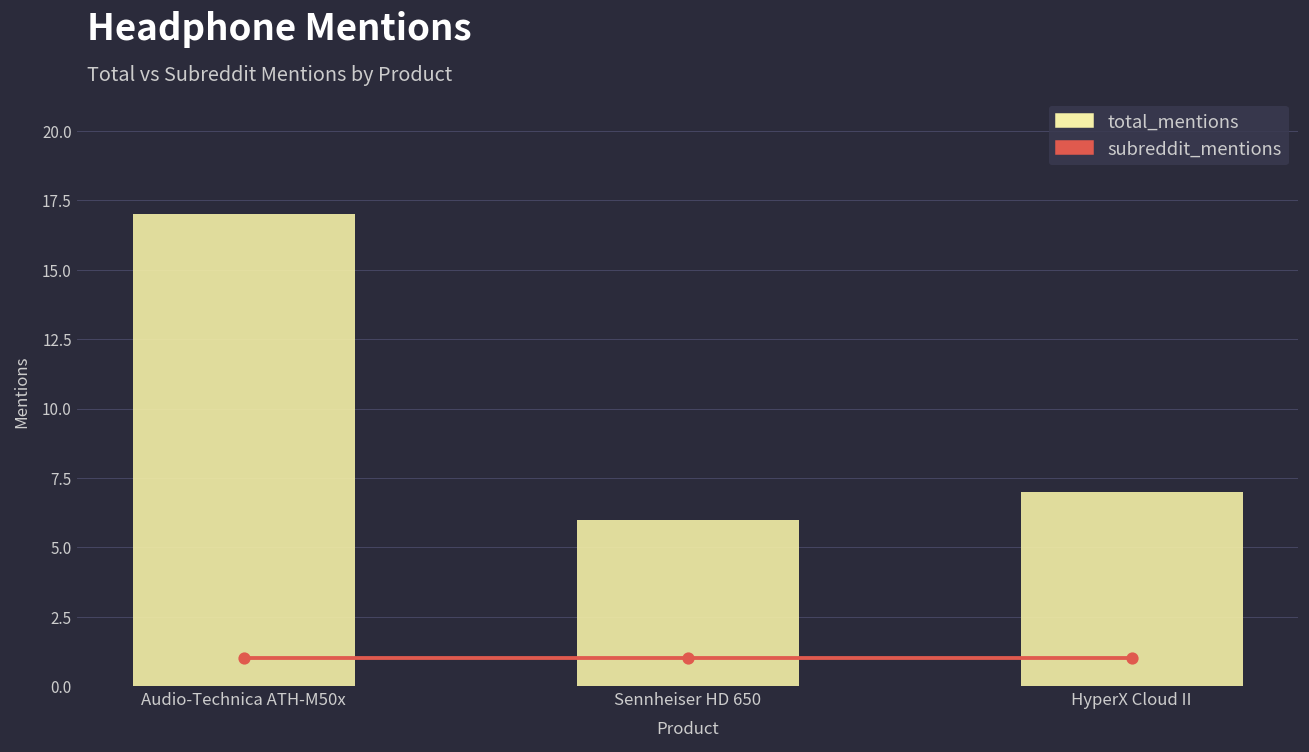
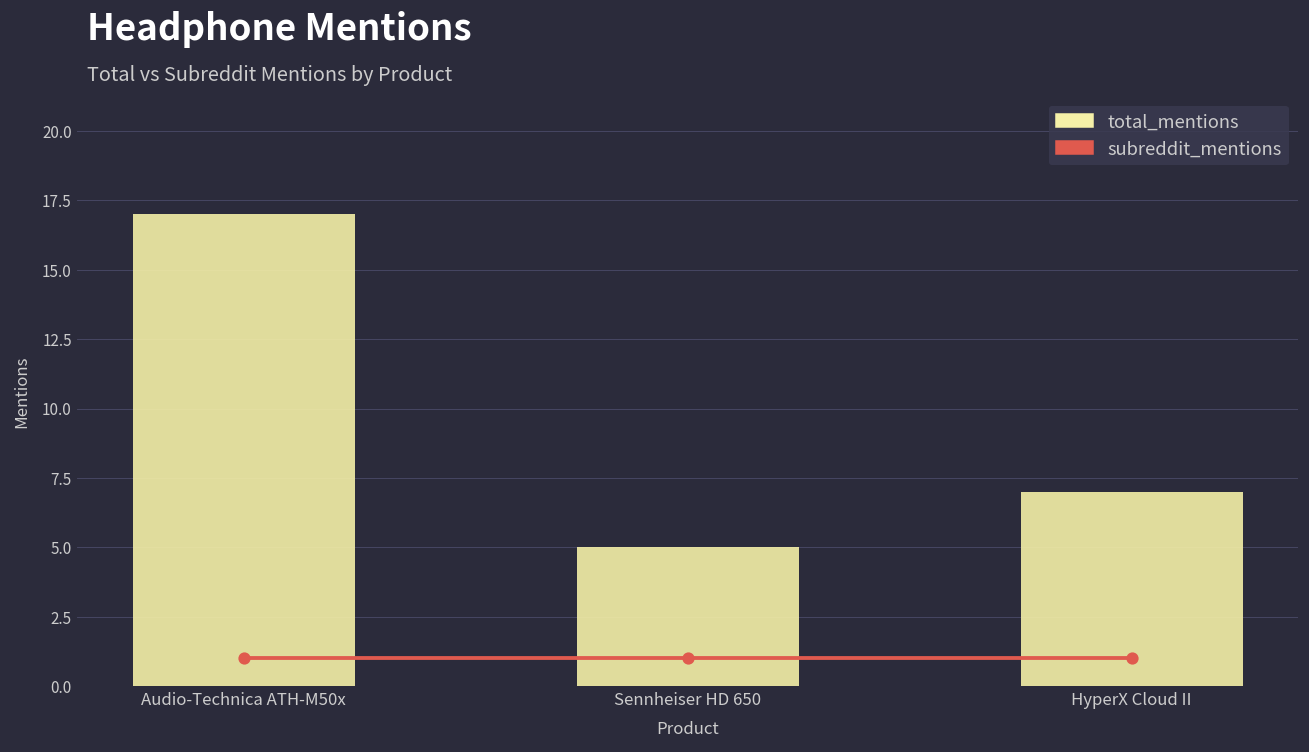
total_mentions, Sennheiser HD 650: 6 -> 5
